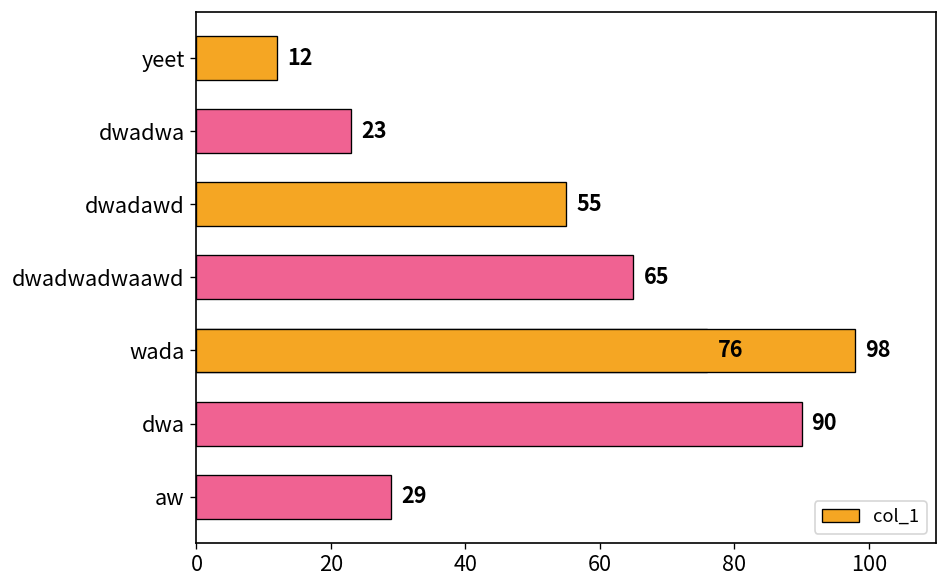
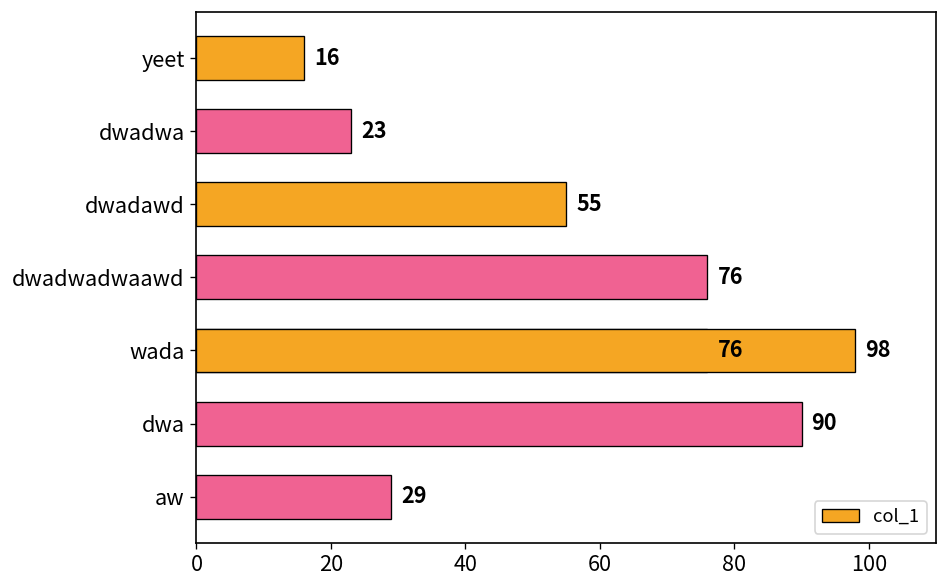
yeet: 12 -> 16
dwadwadwaawd: 65 -> 76
